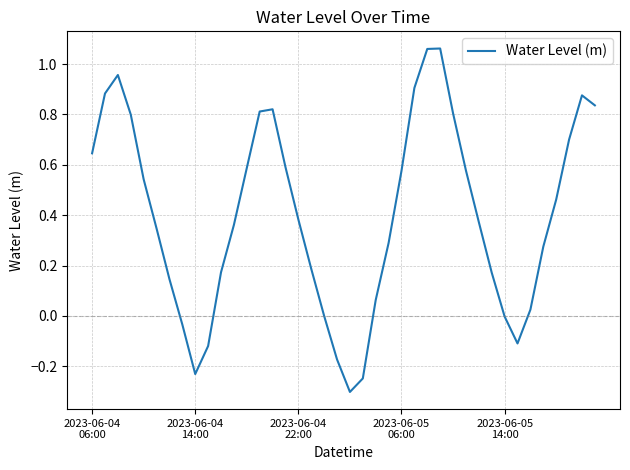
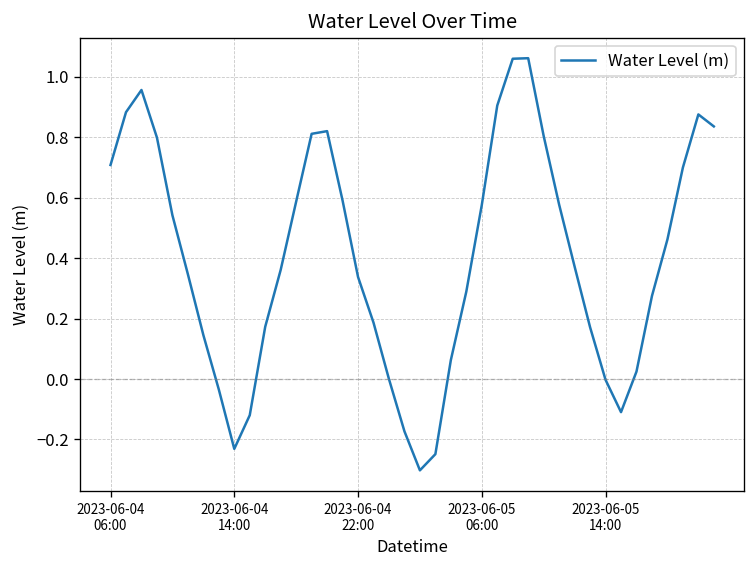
2023-06-04 06:00: 0.65 -> 0.71
2023-06-04 22:00: 0.38 -> 0.34
